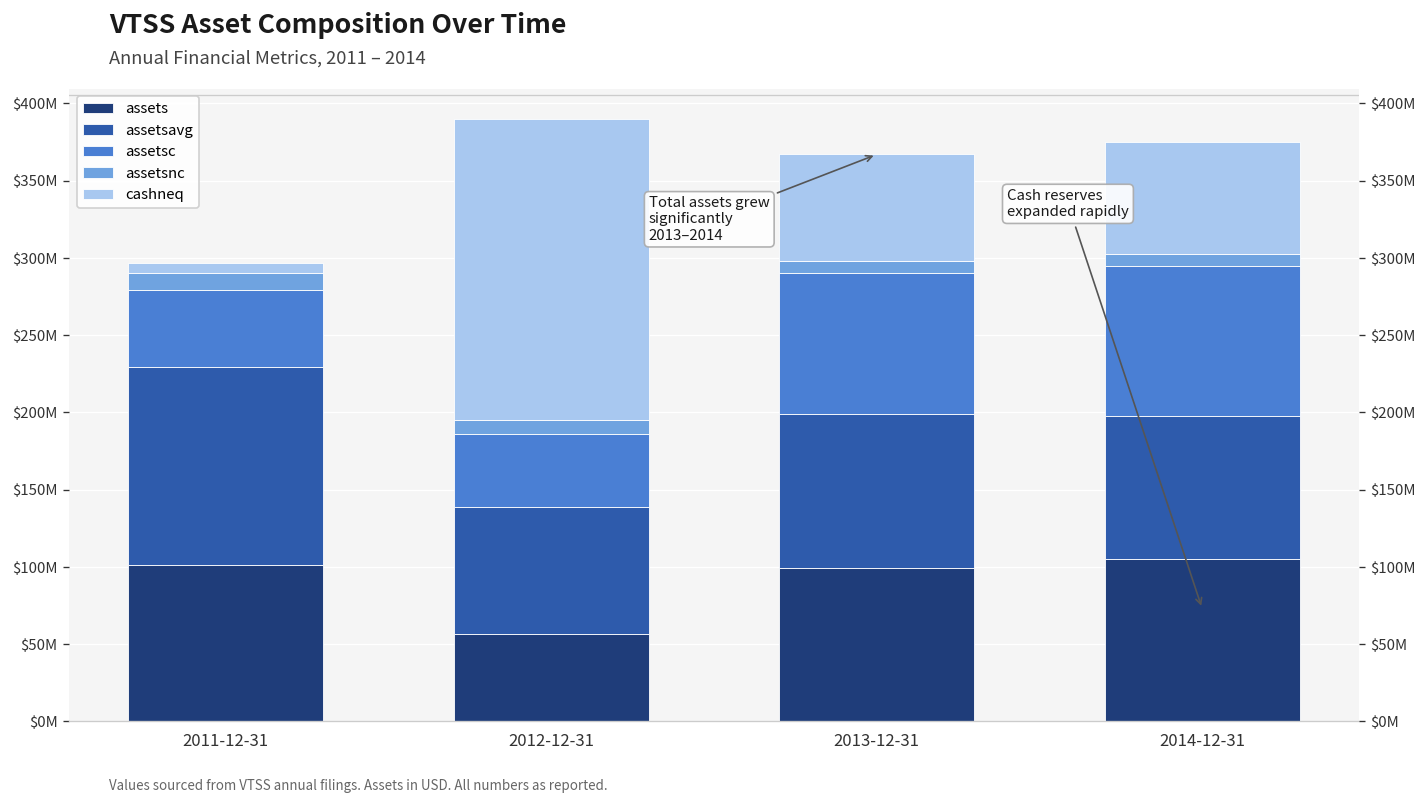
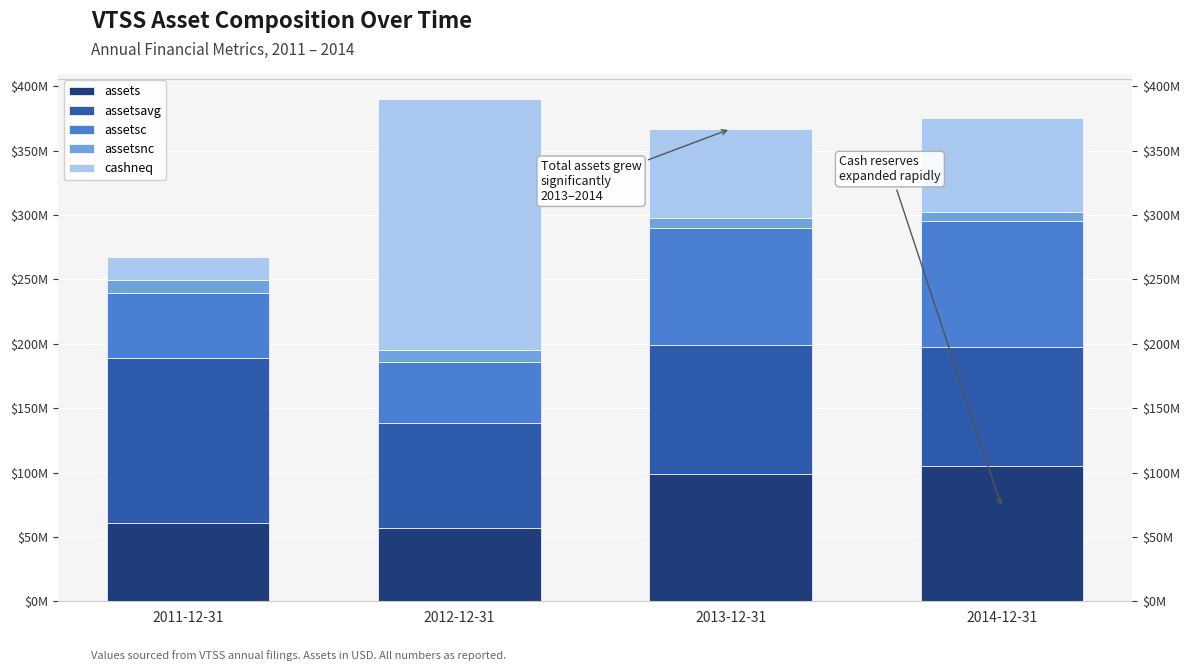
assets, 2011-12-31: $101000000 -> $61000000
cashneq, 2011-12-31: $6000000 -> $17000000
